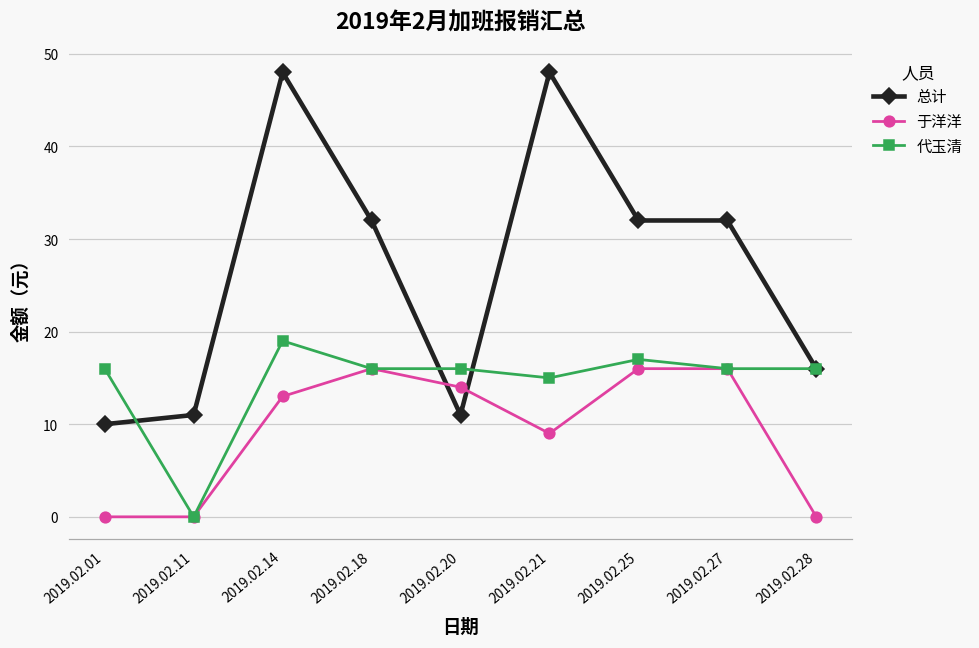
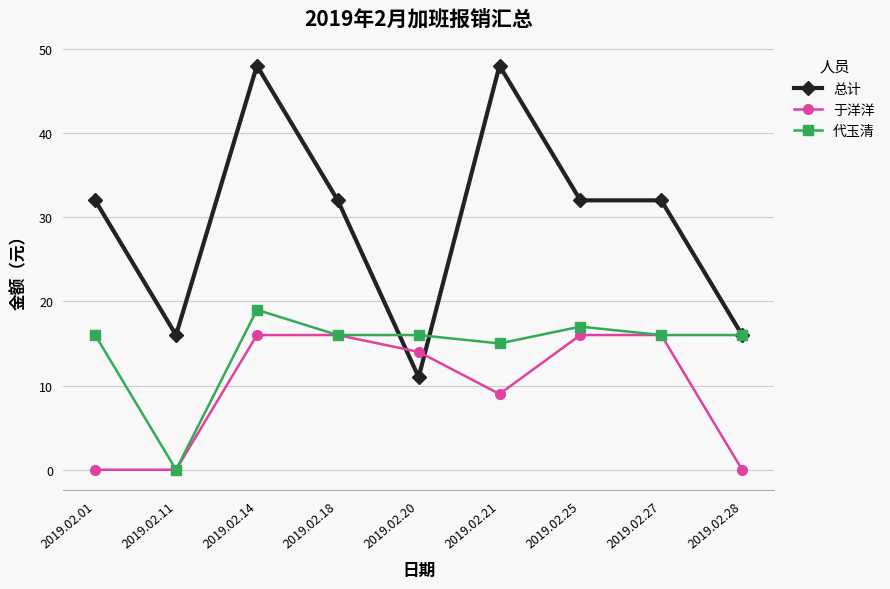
总计, 2019.02.01: 10 -> 32
总计, 2019.02.11: 11 -> 16
于洋洋, 2019.02.14: 13 -> 16
